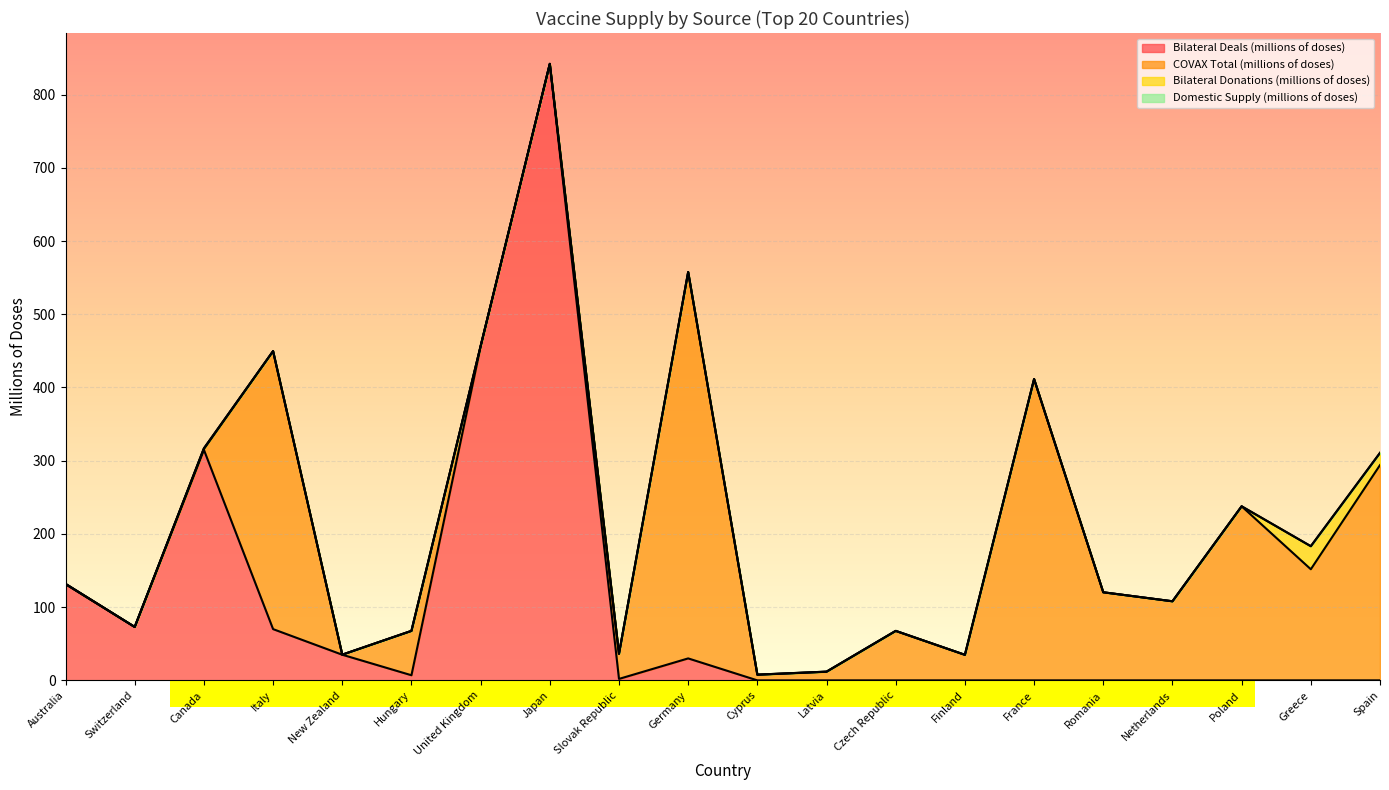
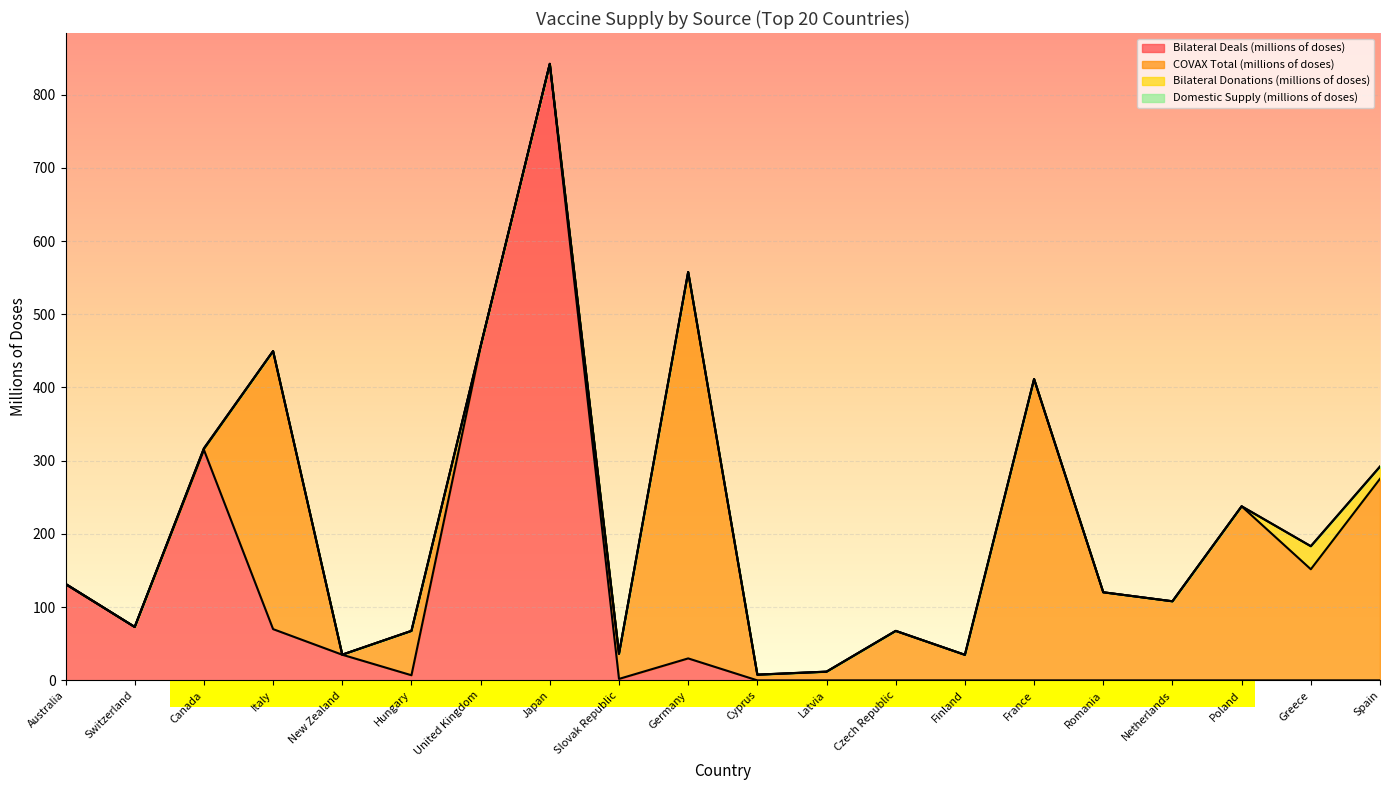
COVAX Total (millions of doses), Spain: 290 -> 280
